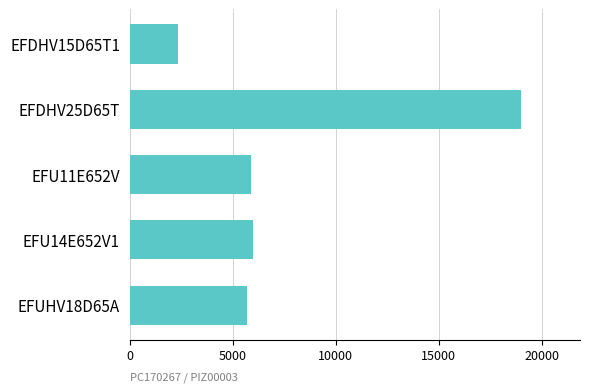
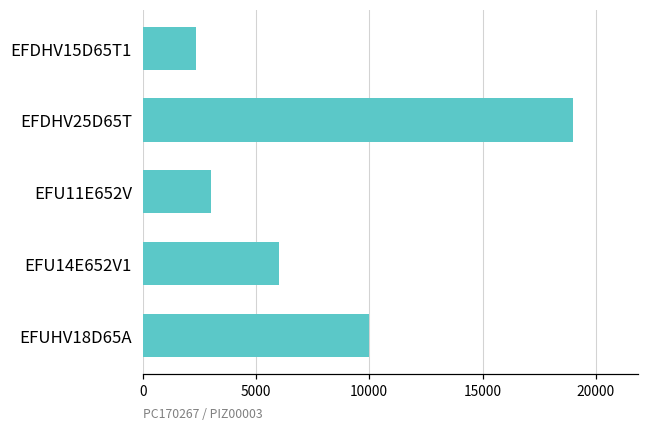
EFU11E652V: 5900 -> 3000
EFUHV18D65A: 5700 -> 10000
